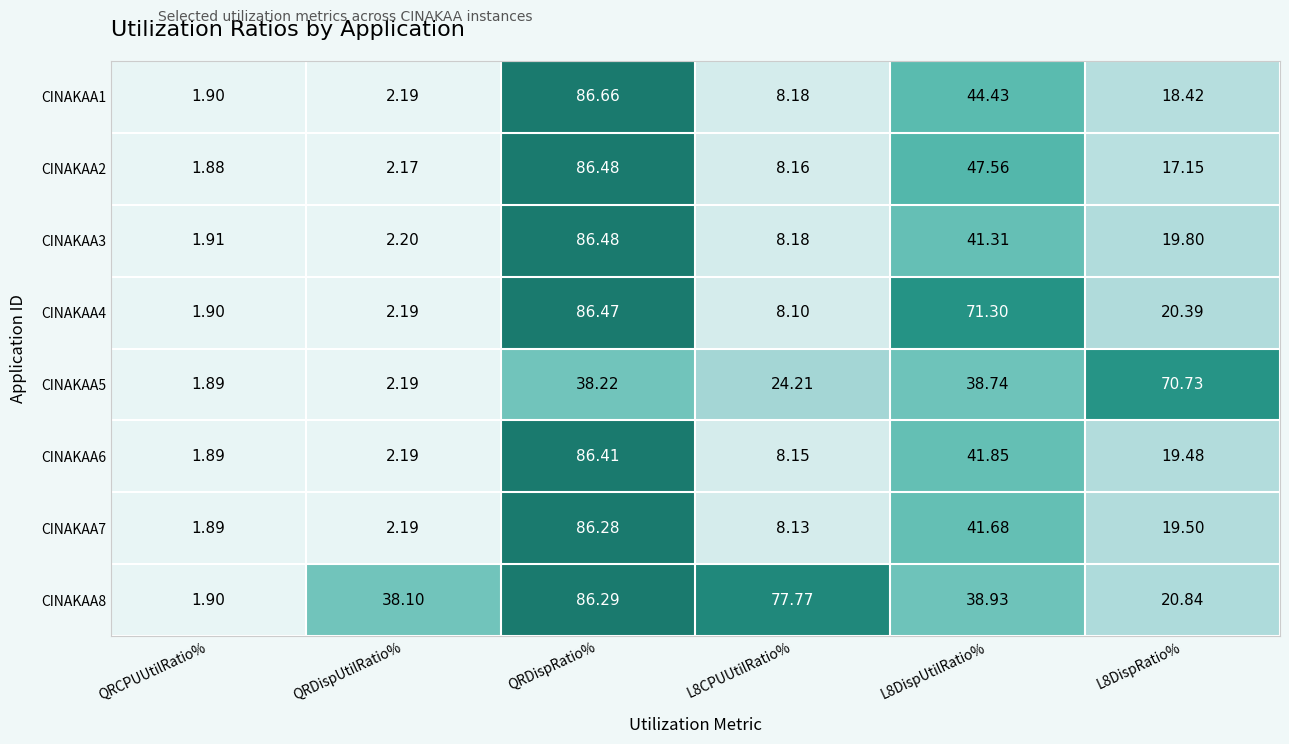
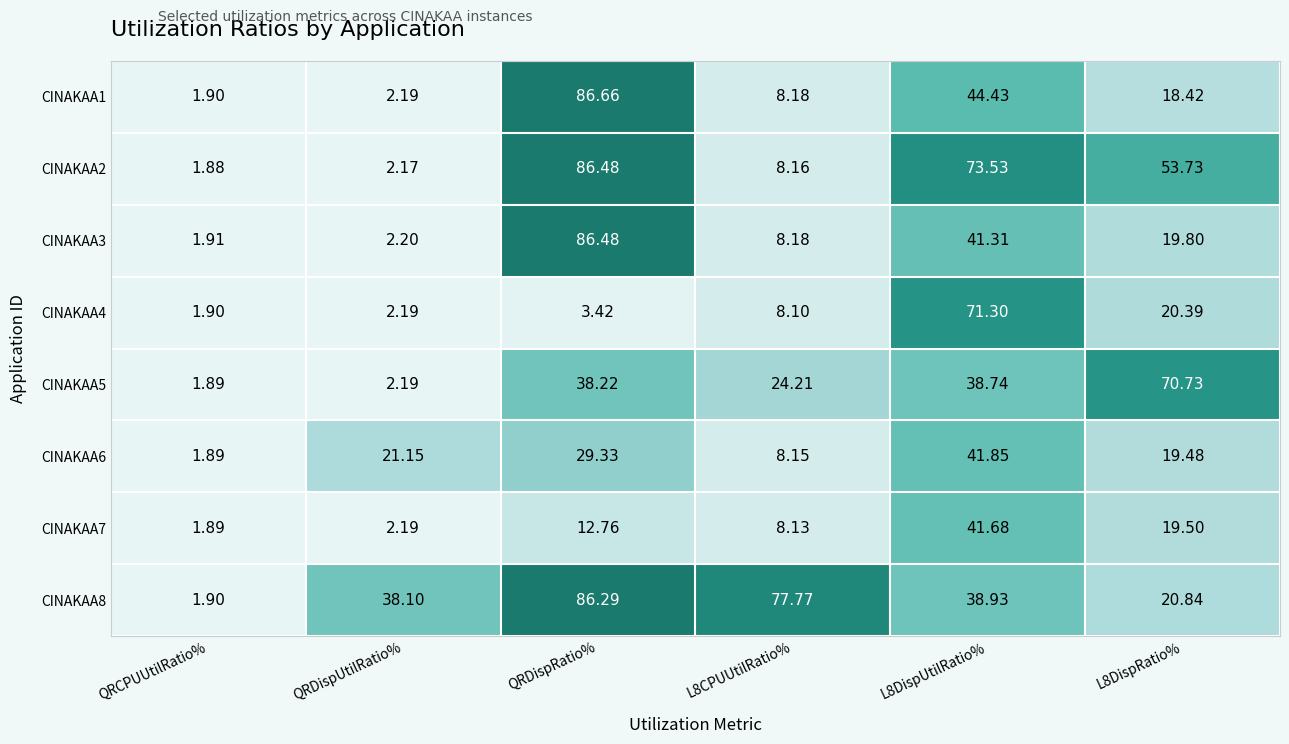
CINAKAA2, L8DispUtilRatio%: 47.56 -> 73.53
CINAKAA2, L8DispRatio%: 17.15 -> 53.73
CINAKAA4, QRDispRatio%: 86.47 -> 3.42
CINAKAA6, QRDispUtilRatio%: 2.19 -> 21.15
CINAKAA6, QRDispRatio%: 86.41 -> 29.33
CINAKAA7, QRDispRatio%: 86.28 -> 12.76
